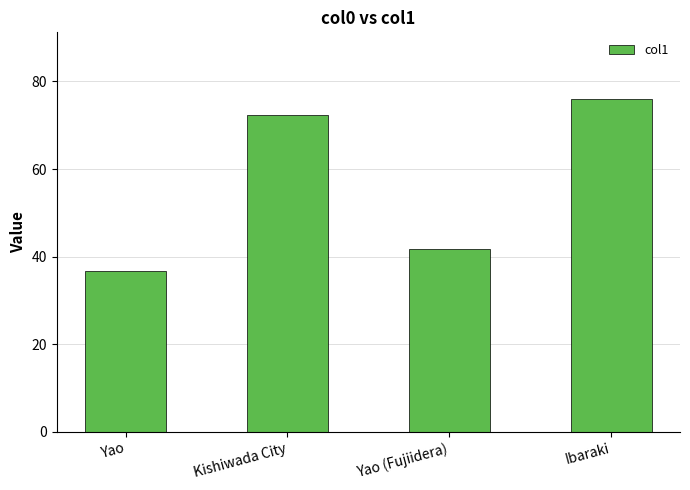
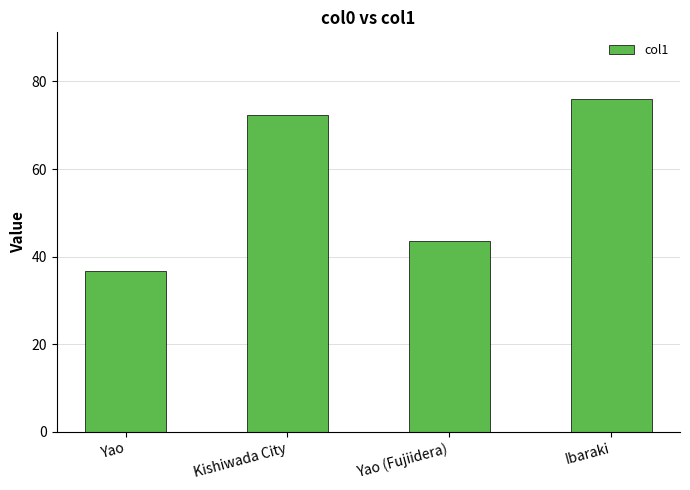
Yao (Fujiidera): 42 -> 44
